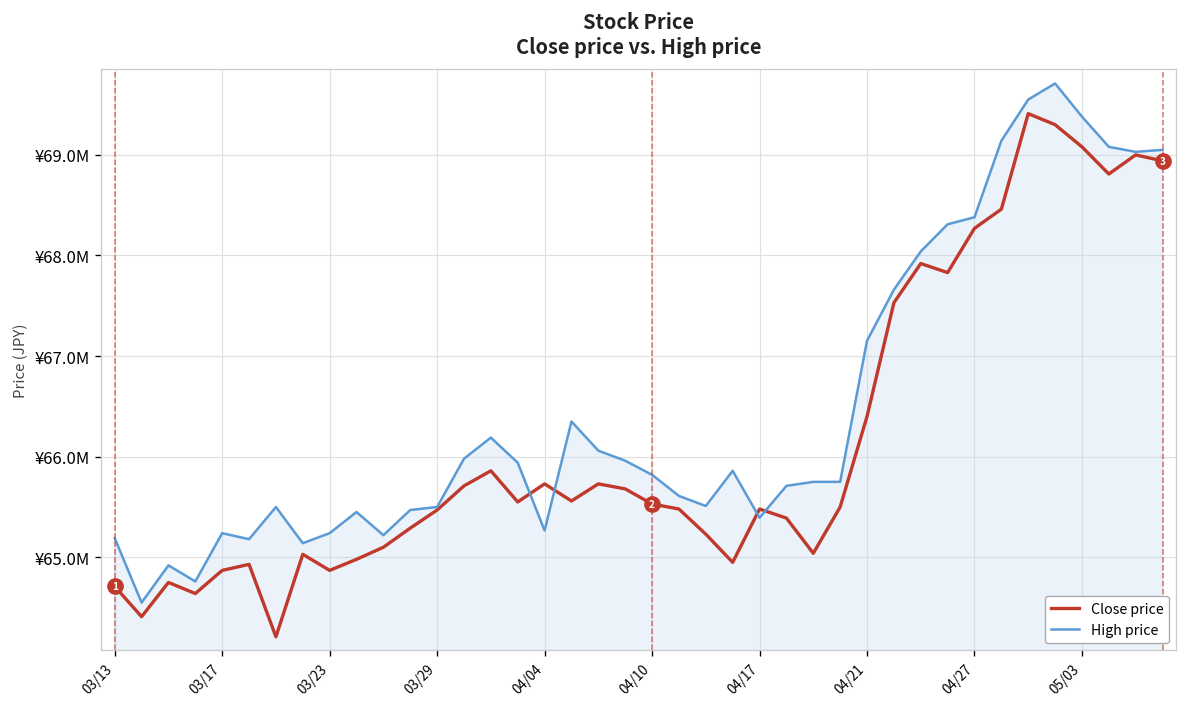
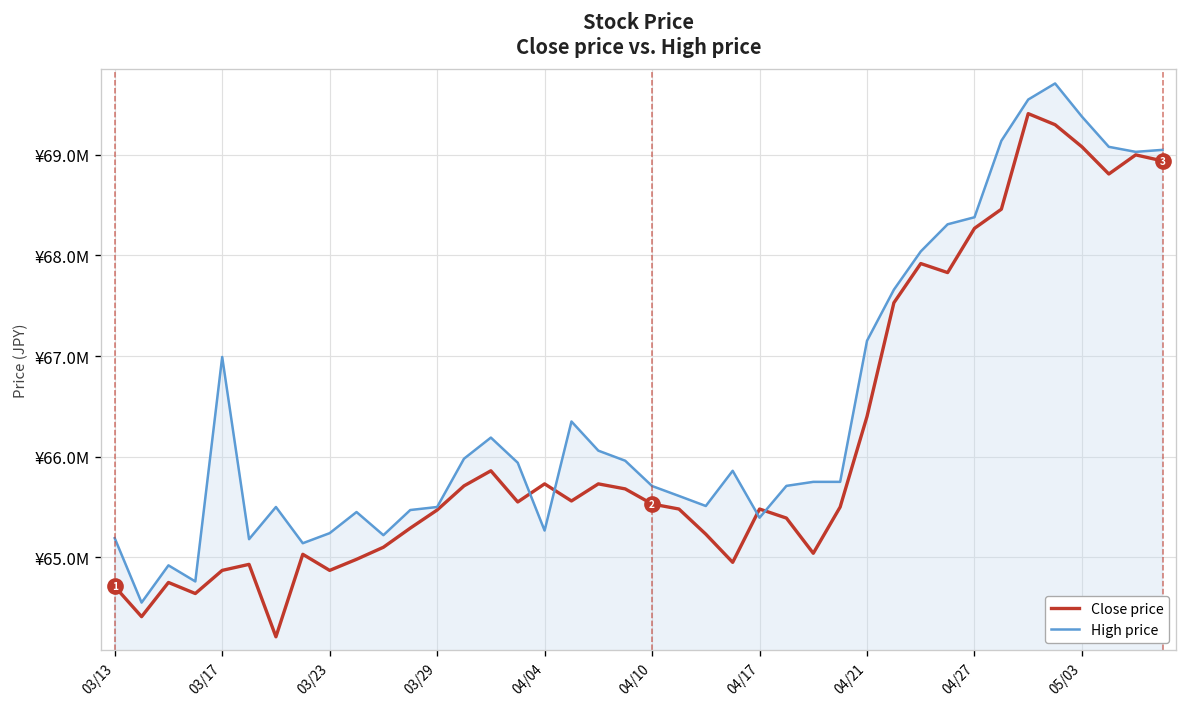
High price, 03/17: ¥65200000 -> ¥67000000
High price, 04/10: ¥65800000 -> ¥65700000
